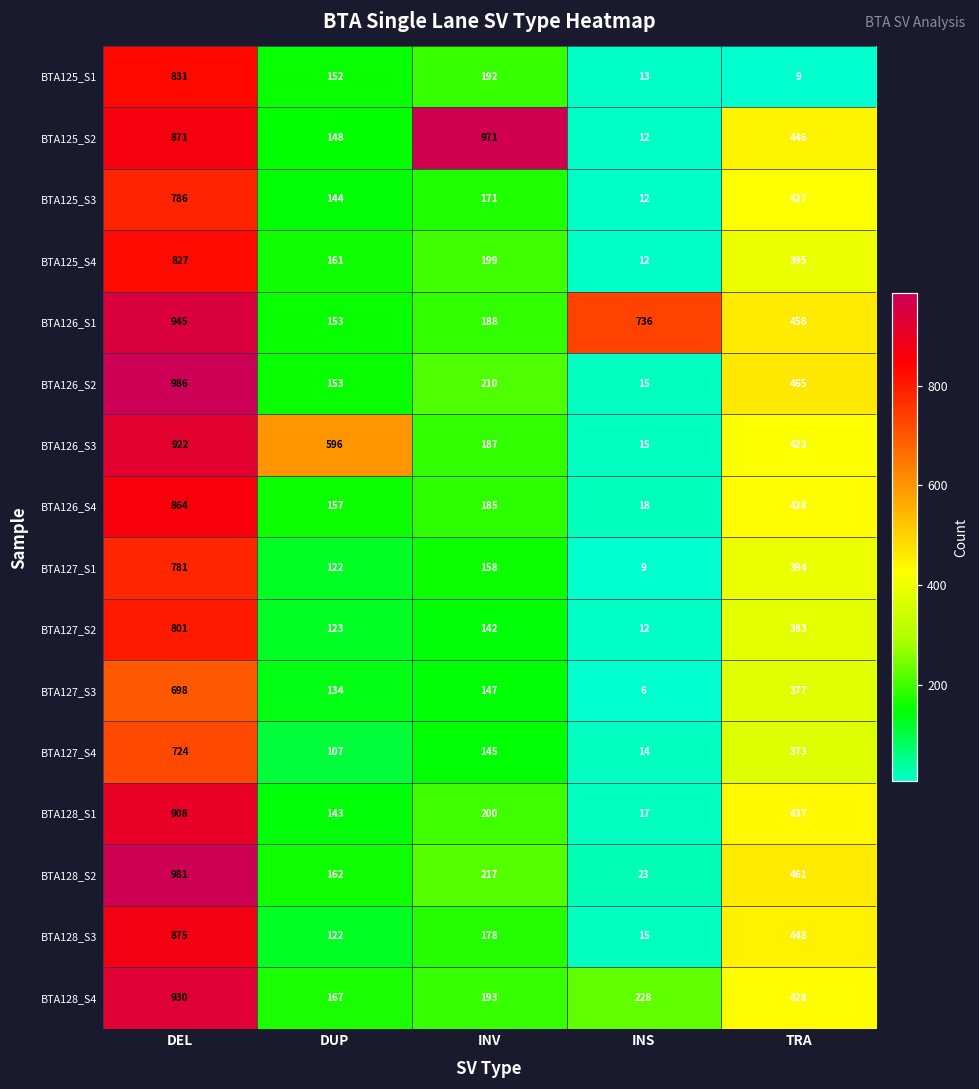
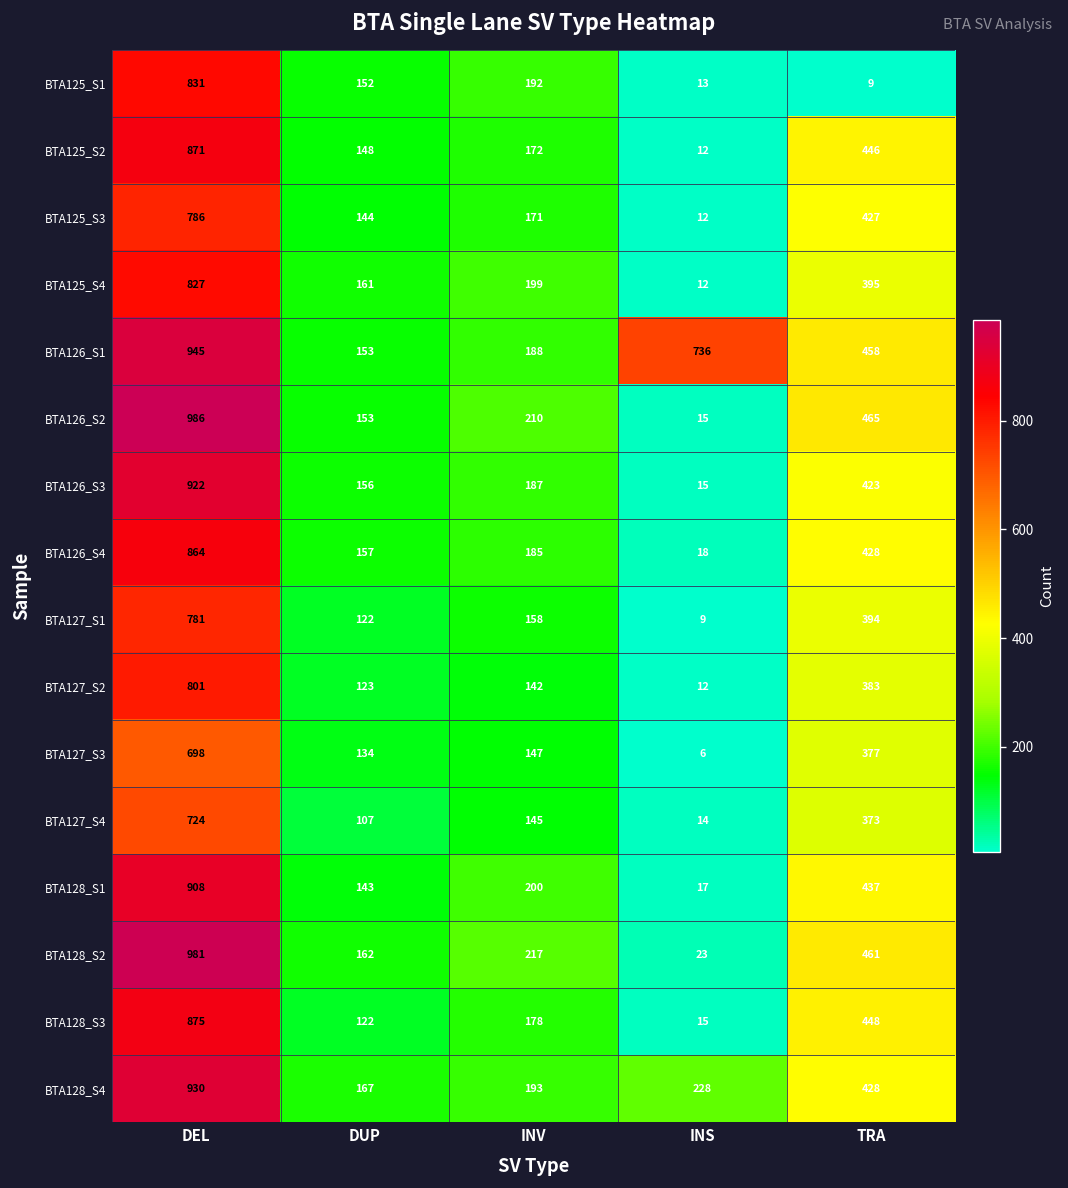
BTA125_S2, INV: 971 -> 172
BTA126_S3, DUP: 596 -> 156
